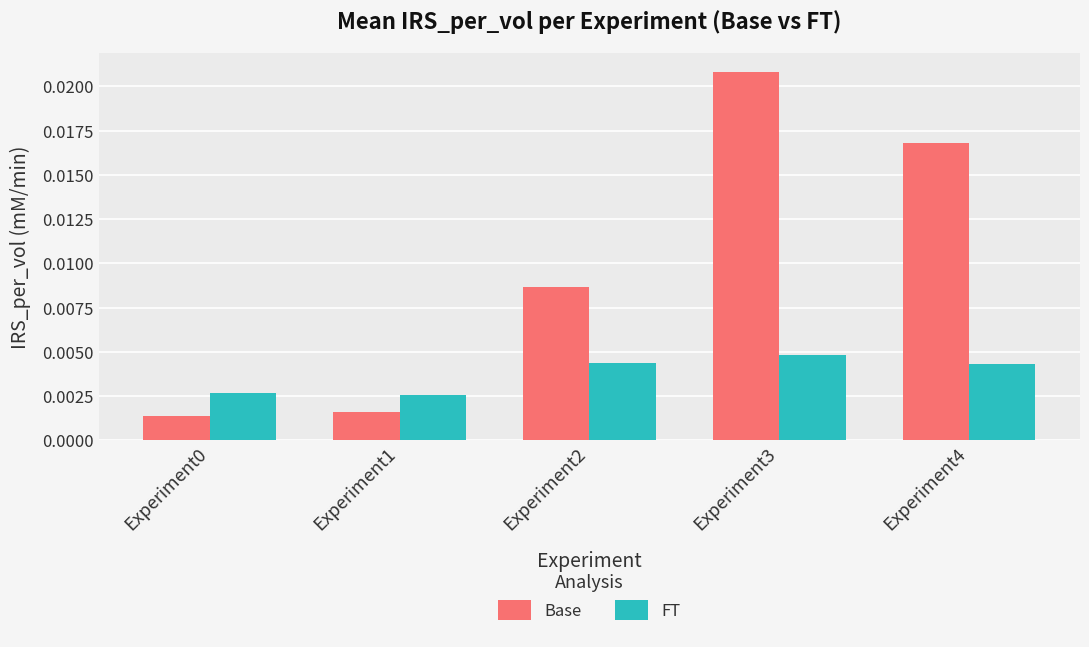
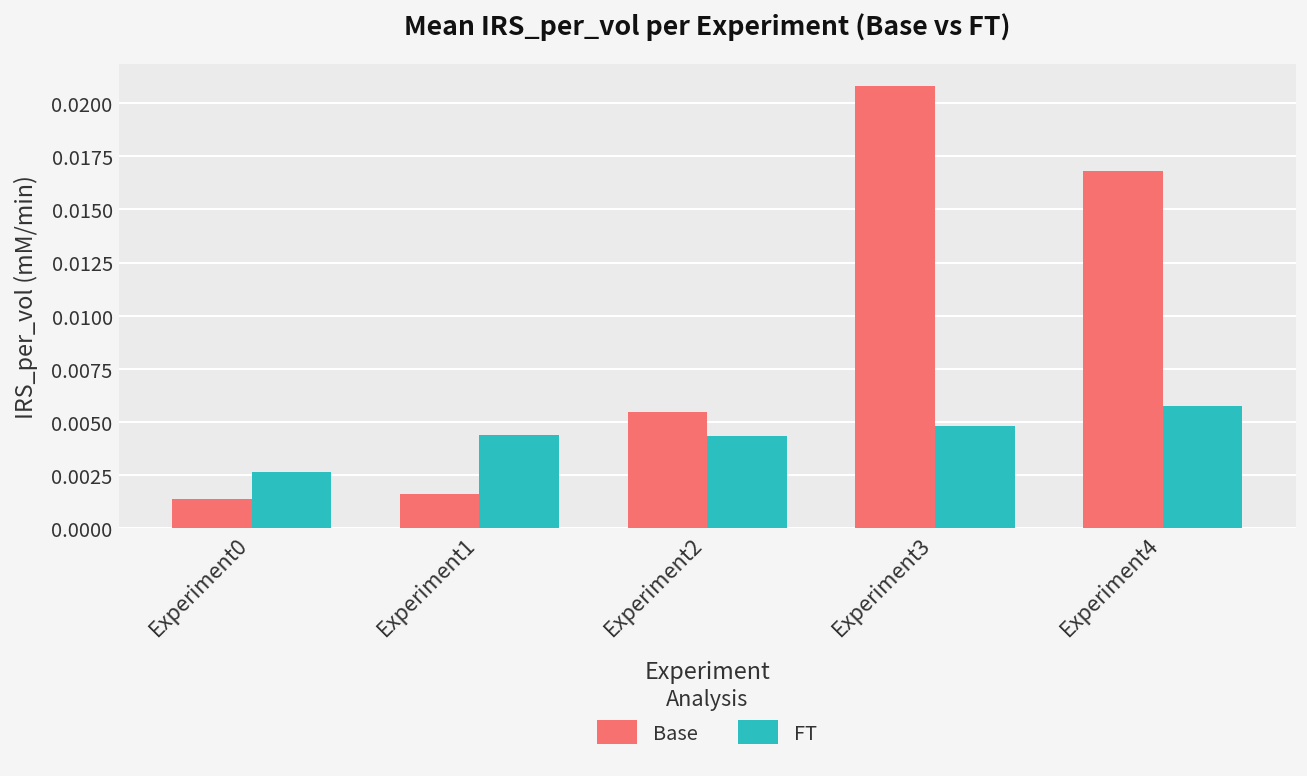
FT, Experiment1: 0.0026 -> 0.0044
Base, Experiment2: 0.0086 -> 0.0055
FT, Experiment4: 0.0043 -> 0.0057
